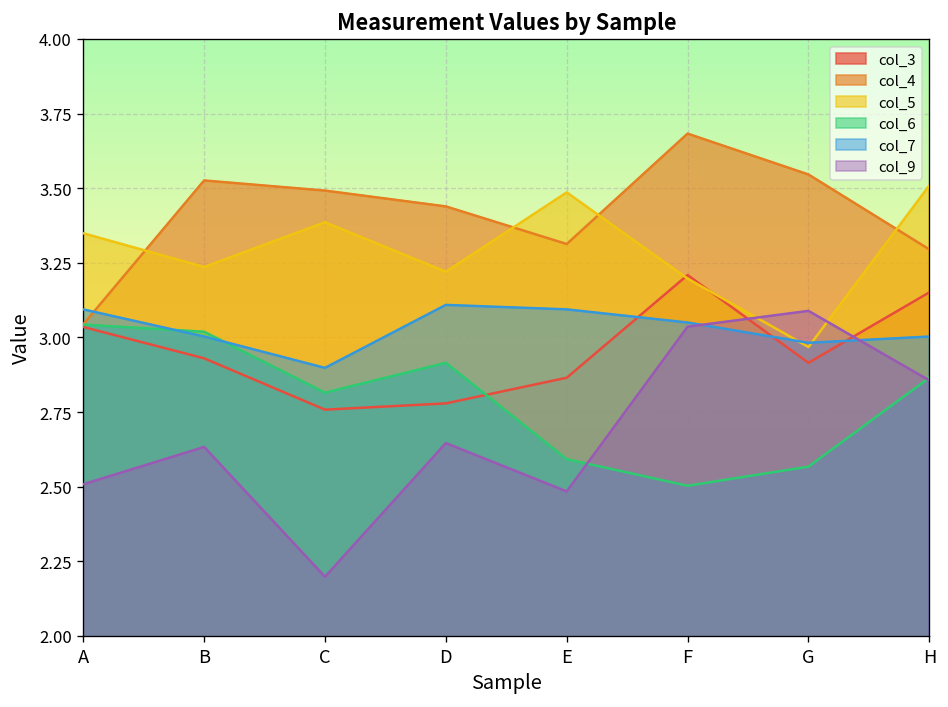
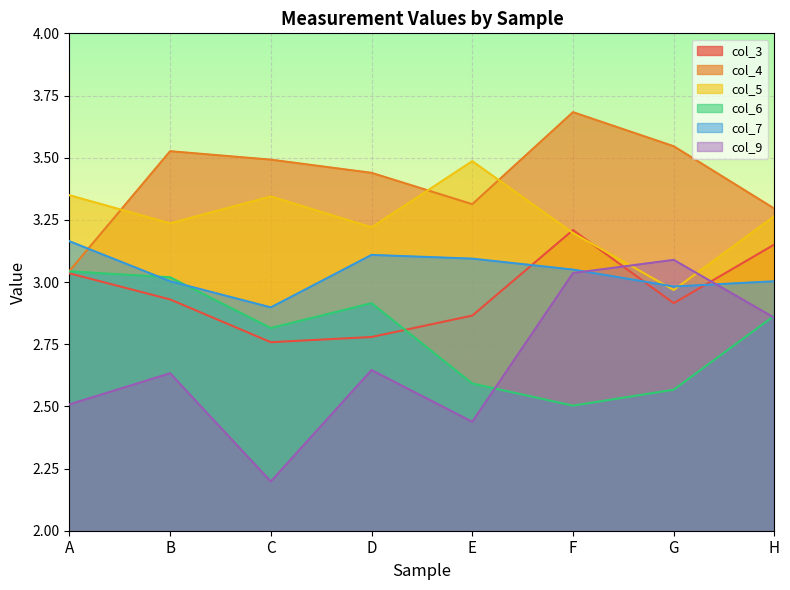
col_7, A: 3.09 -> 3.16
col_5, C: 3.39 -> 3.34
col_9, E: 2.48 -> 2.44
col_5, H: 3.51 -> 3.27
